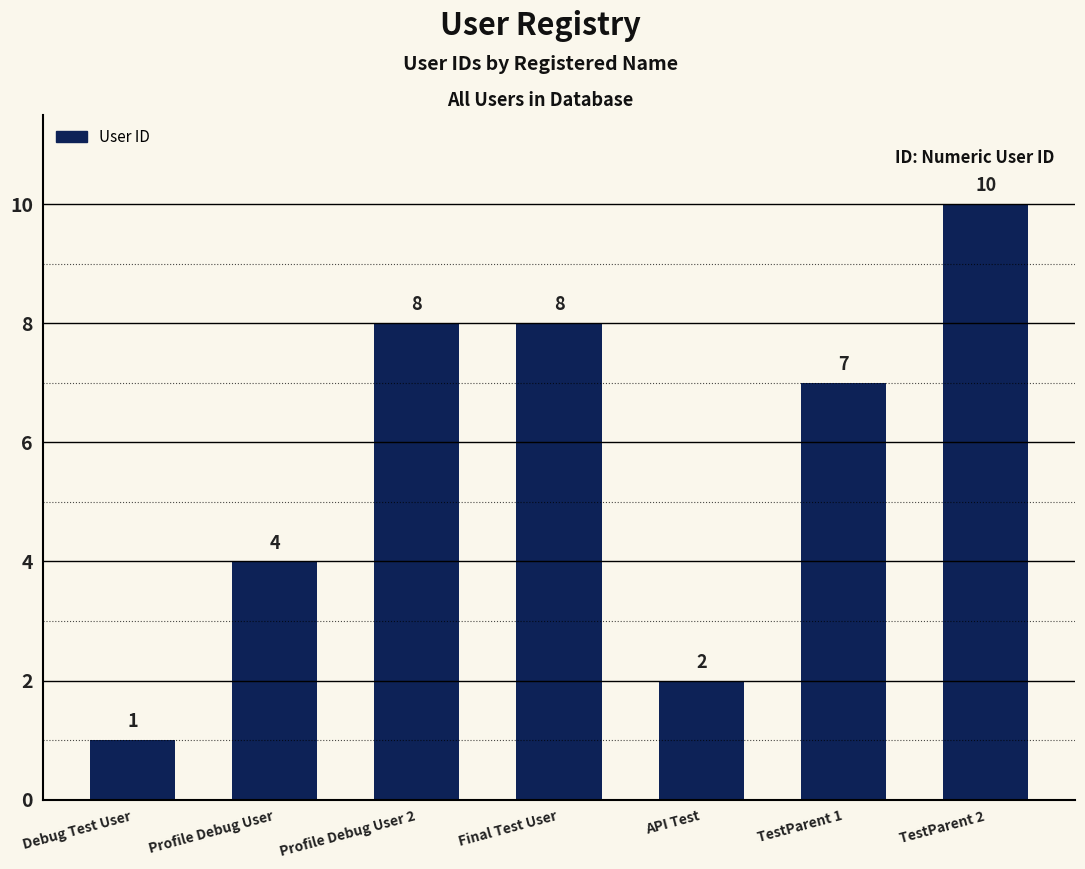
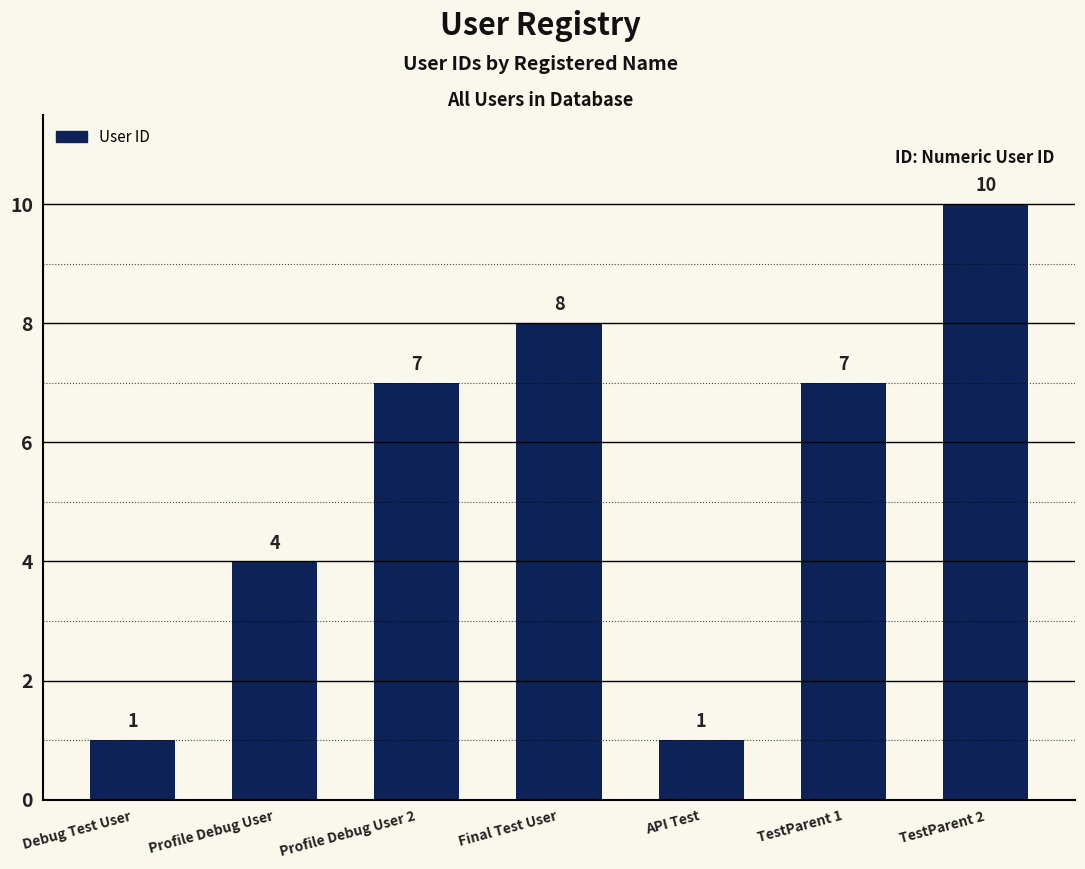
Profile Debug User 2: 8 -> 7
API Test: 2 -> 1
